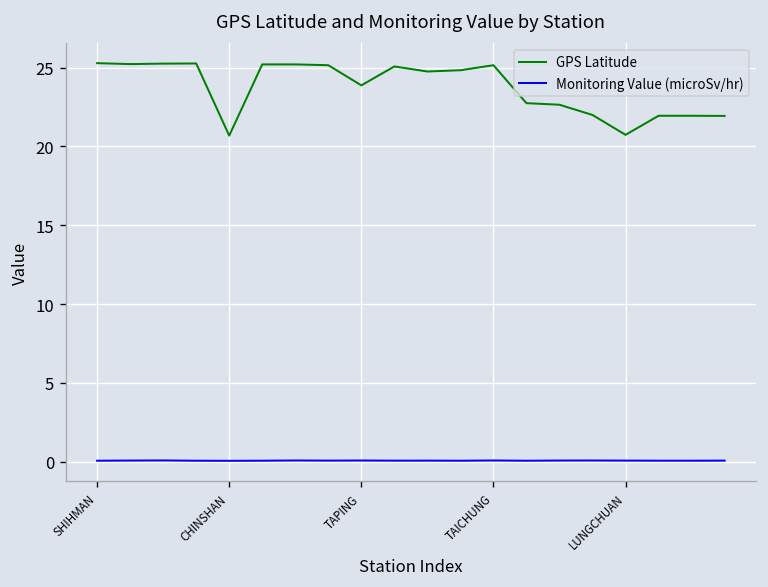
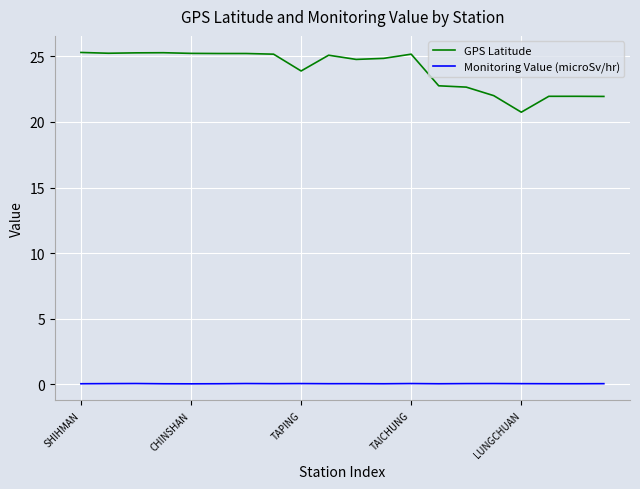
GPS Latitude, CHINSHAN: 20.7 -> 25.2
